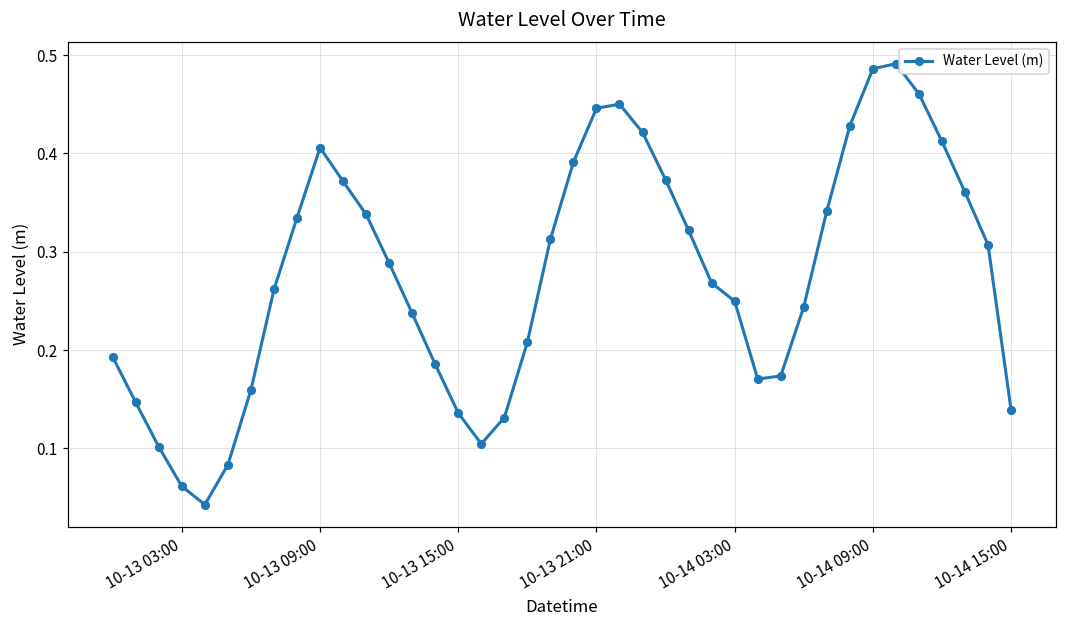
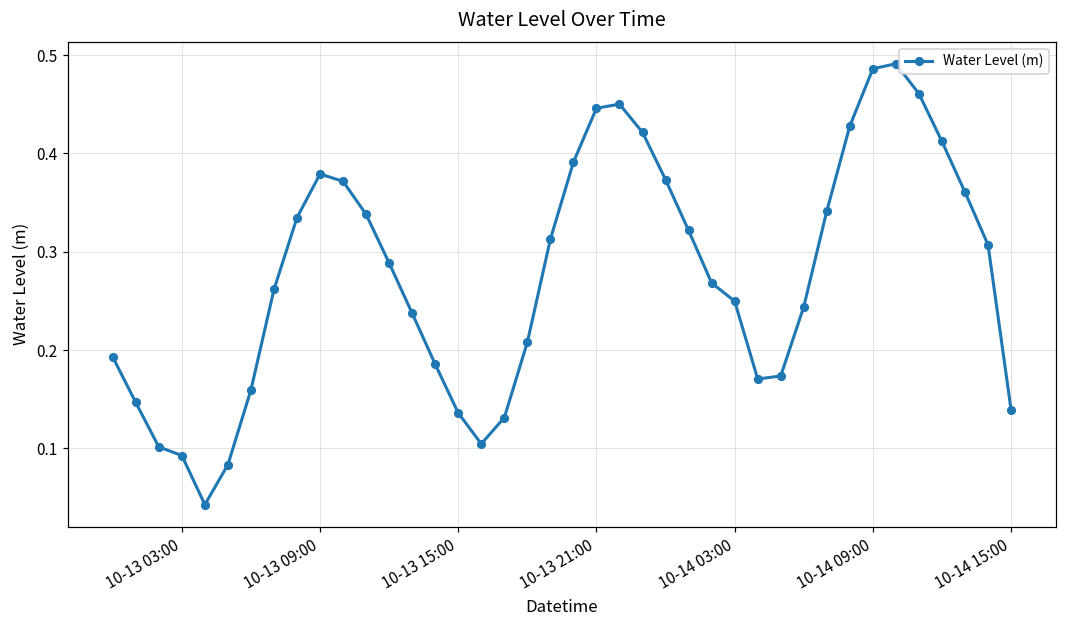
10-13 03:00: 0.06 -> 0.09
10-13 09:00: 0.41 -> 0.38
